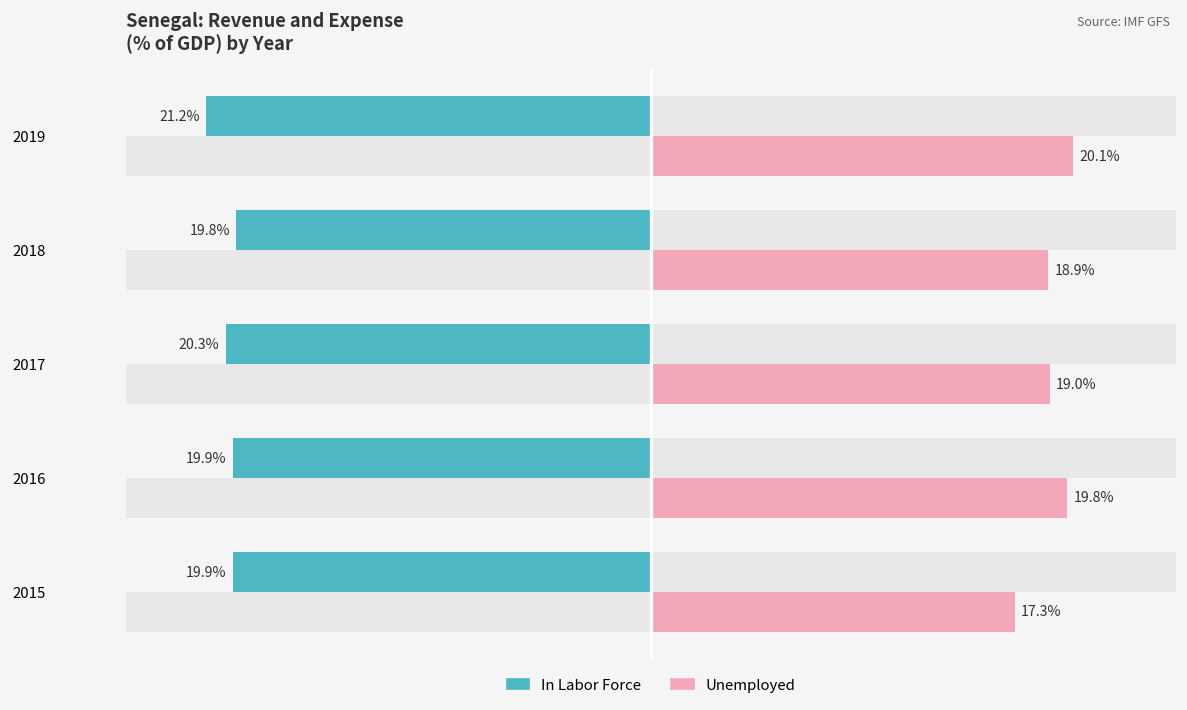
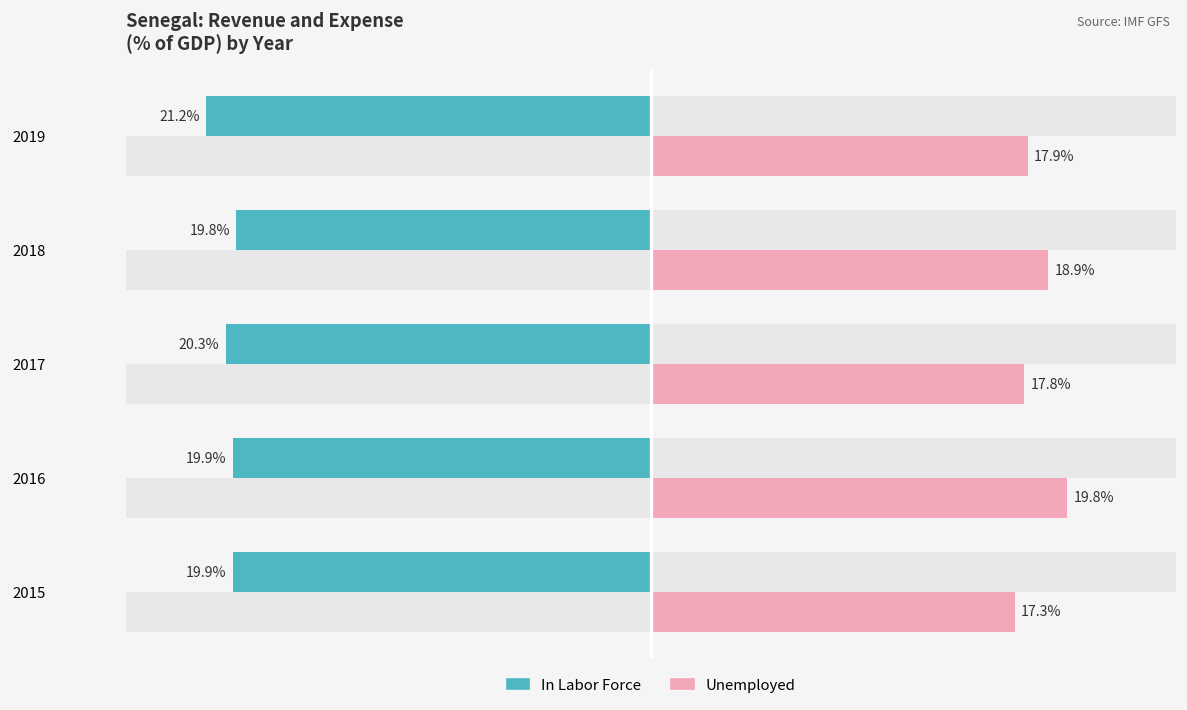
Unemployed, 2019: 20.1% -> 17.9%
Unemployed, 2017: 19.0% -> 17.8%
